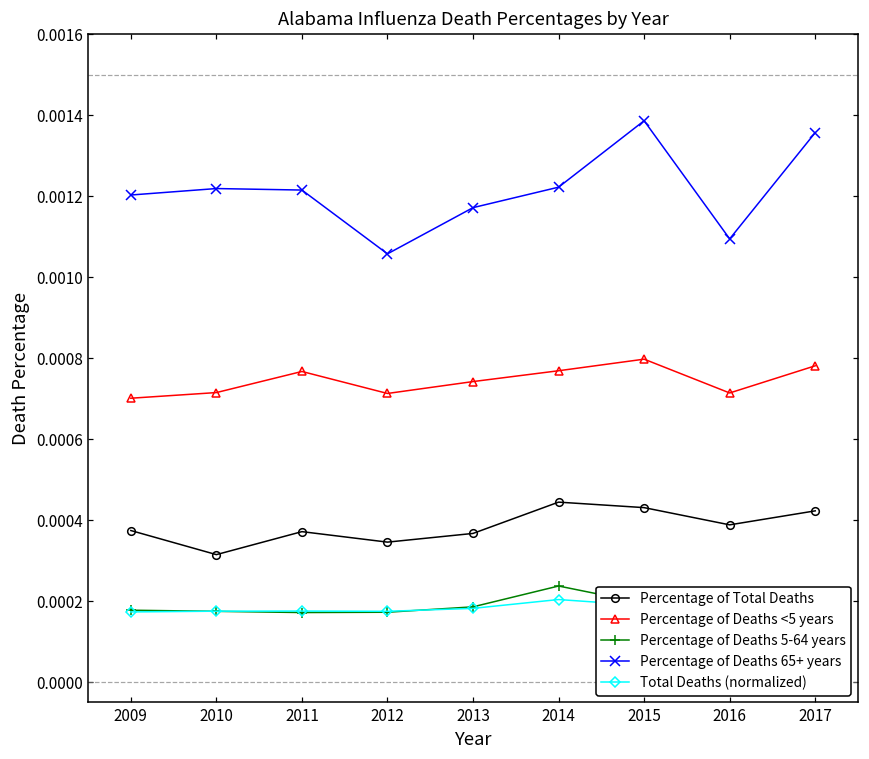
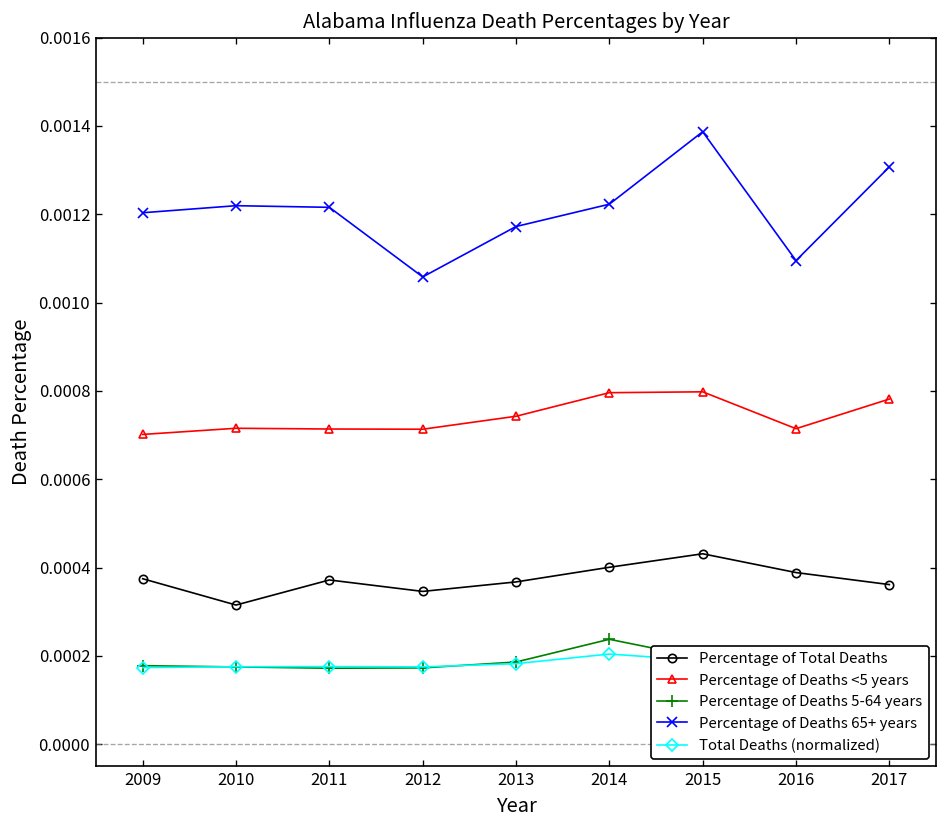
Percentage of Deaths <5 years, 2011: 0.00077 -> 0.00071
Percentage of Total Deaths, 2014: 0.00044 -> 0.00040
Percentage of Deaths <5 years, 2014: 0.00077 -> 0.00080
Percentage of Total Deaths, 2017: 0.00042 -> 0.00036
Percentage of Deaths 65+ years, 2017: 0.00136 -> 0.00131
